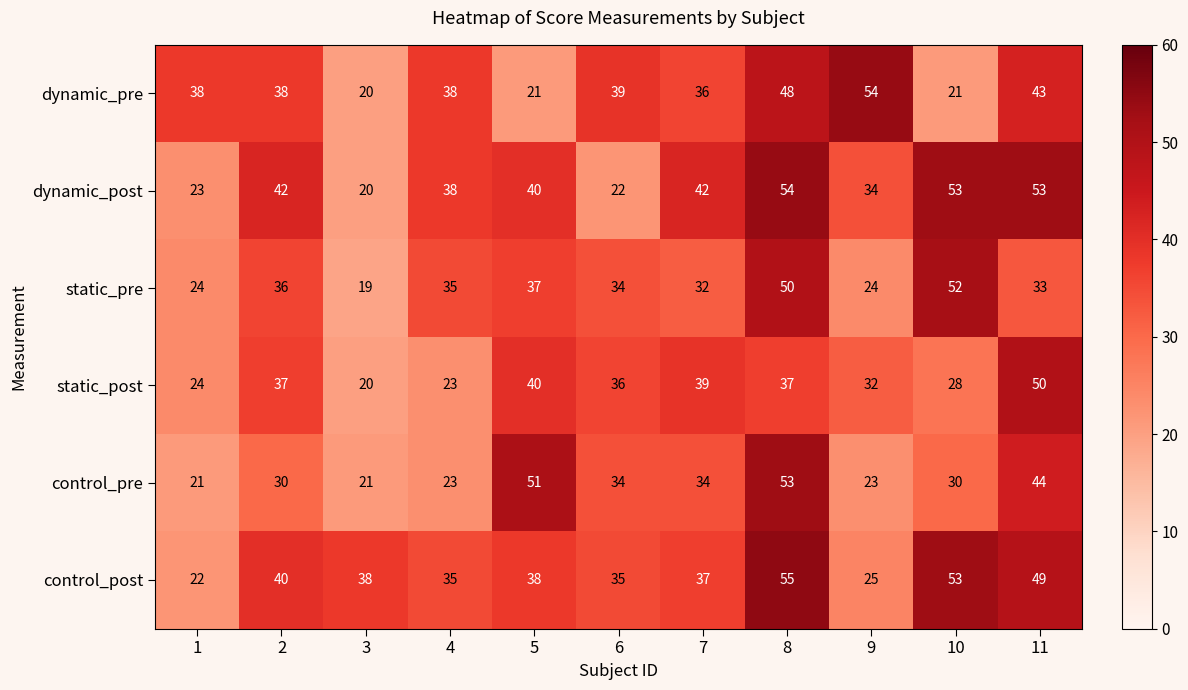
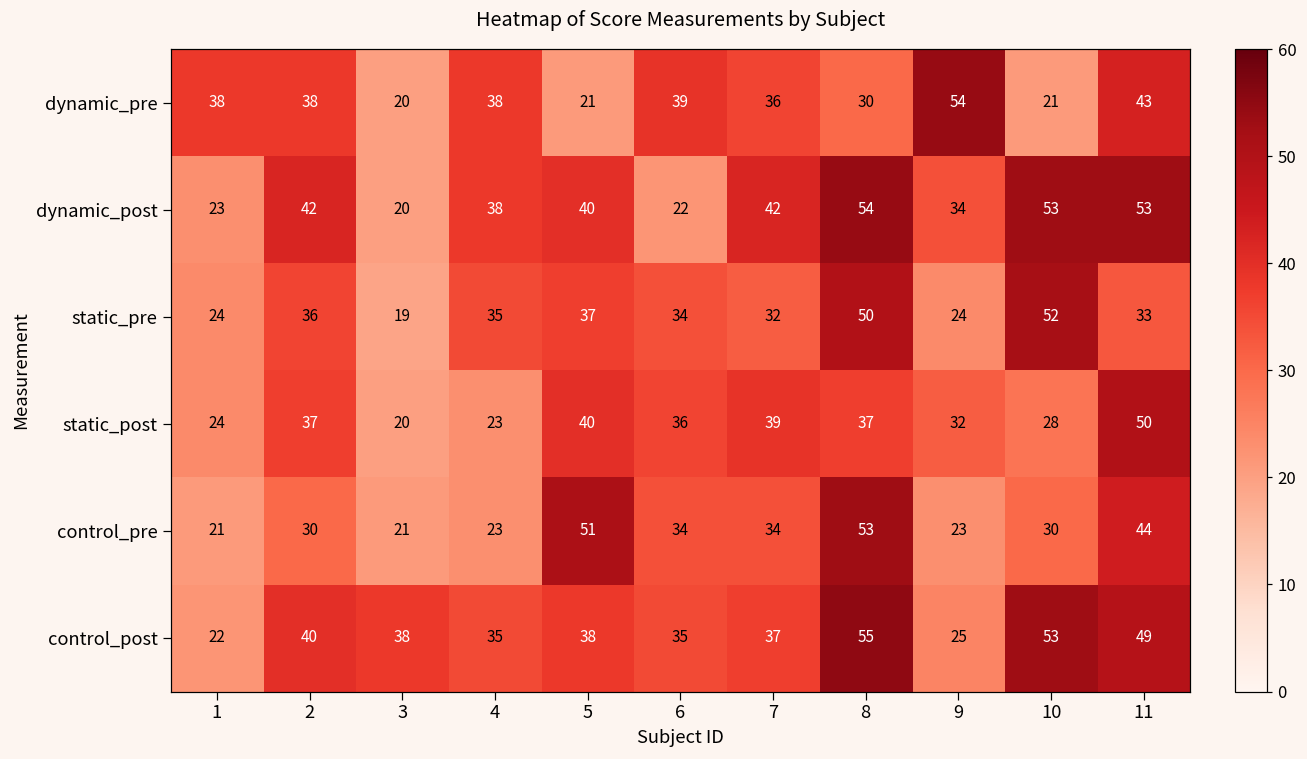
dynamic_pre, 8: 48 -> 30
